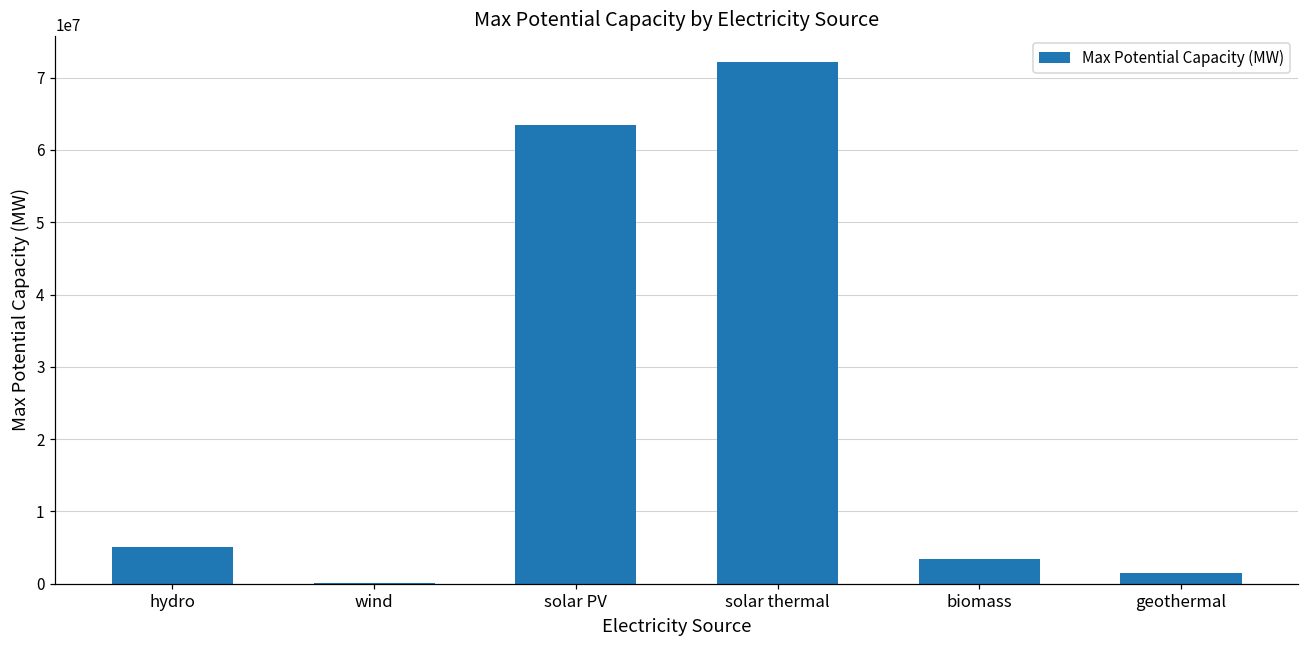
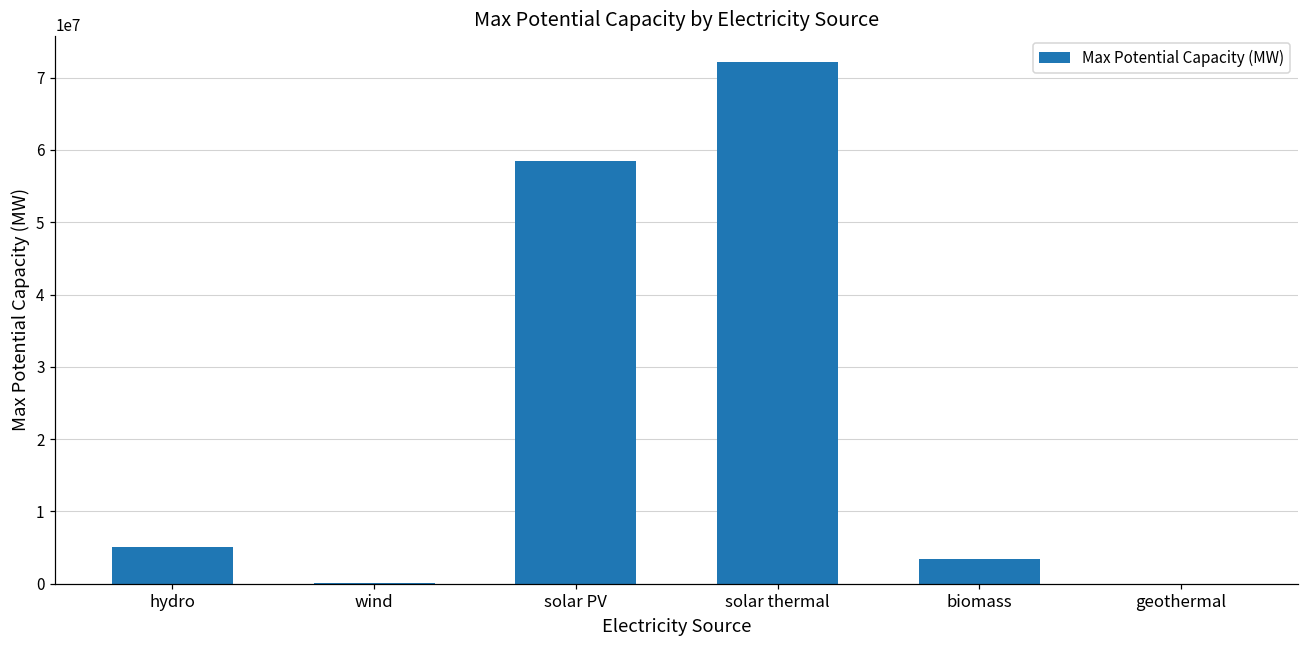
solar PV: 63000000 -> 58000000
geothermal: 1000000 -> 0
